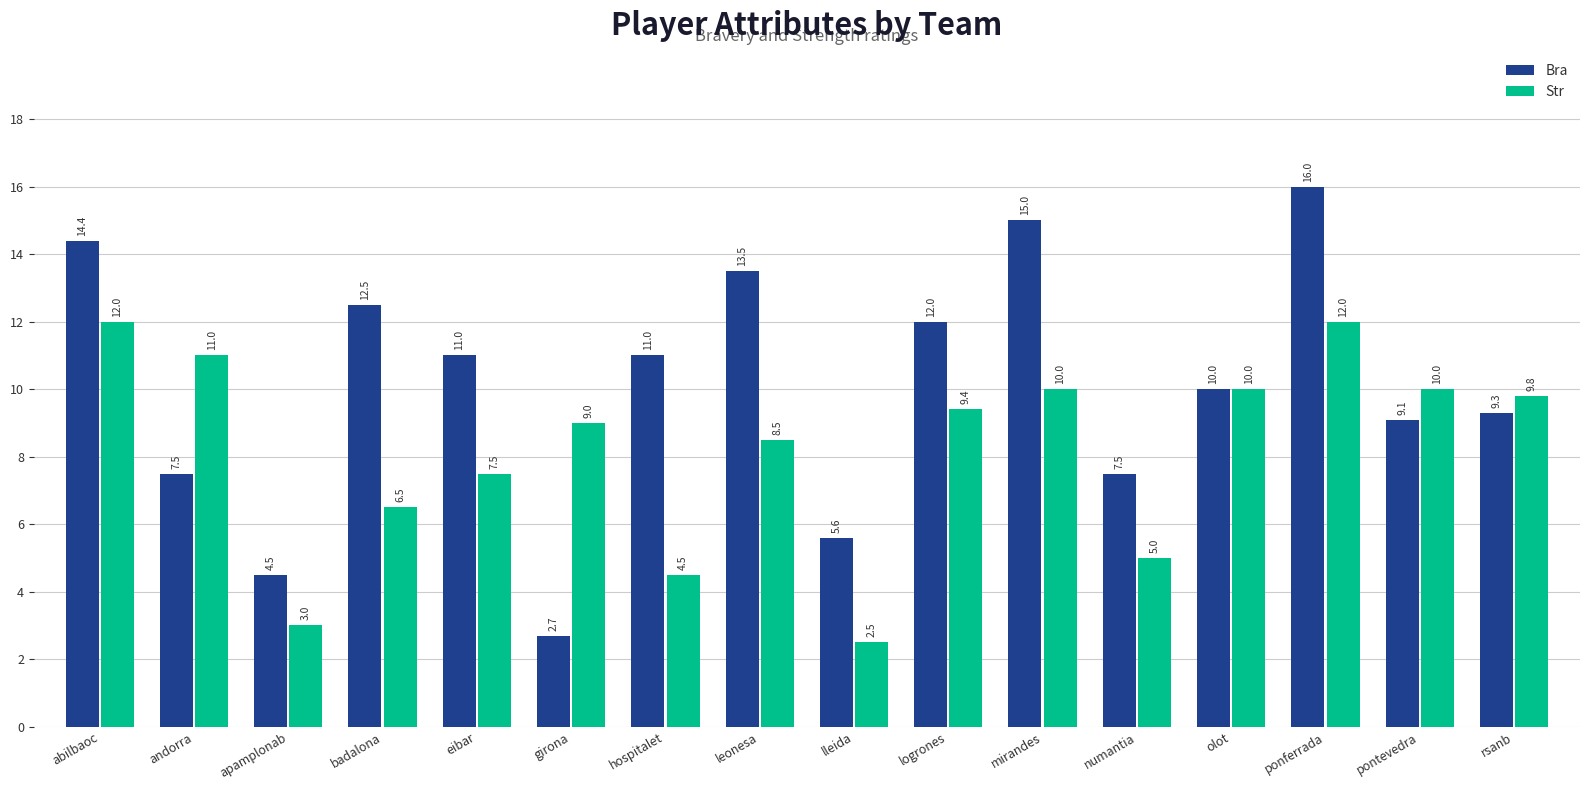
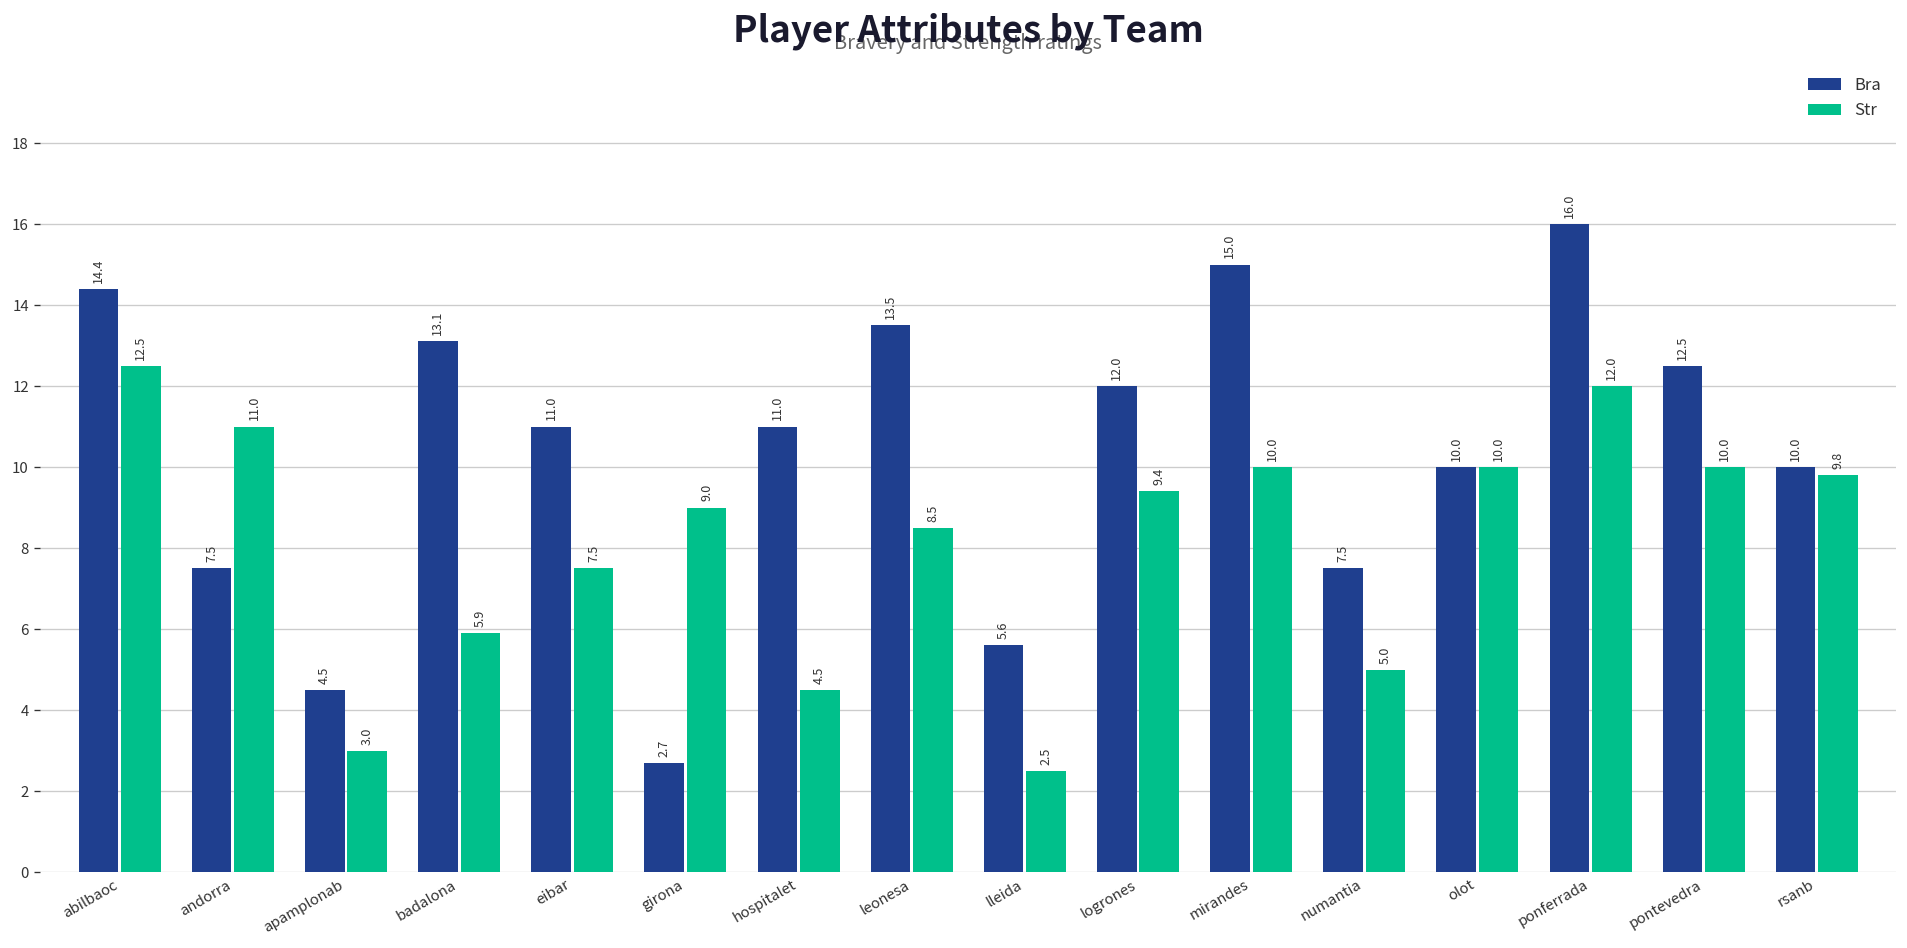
Str, abilbaoc: 12.0 -> 12.5
Bra, badalona: 12.5 -> 13.1
Str, badalona: 6.5 -> 5.9
Bra, pontevedra: 9.1 -> 12.5
Bra, rsanb: 9.3 -> 10.0
